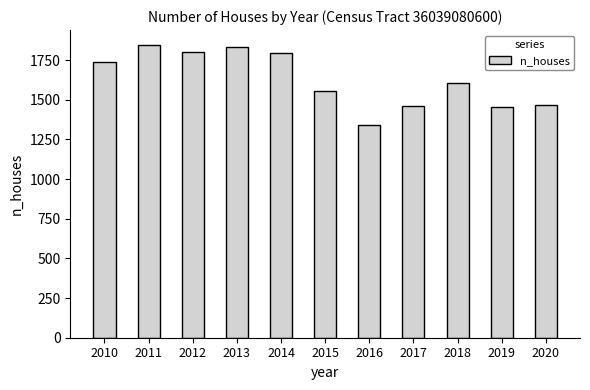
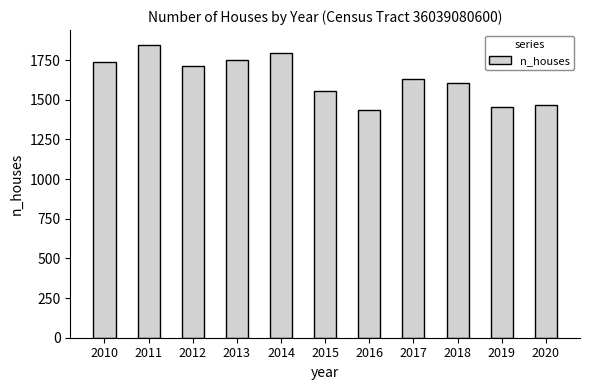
2012: 1800 -> 1710
2013: 1840 -> 1750
2016: 1340 -> 1430
2017: 1460 -> 1630
